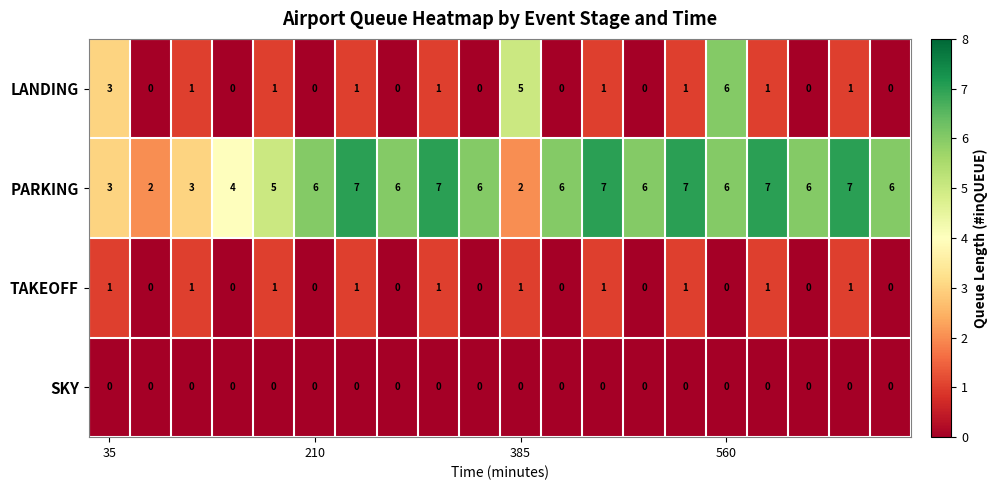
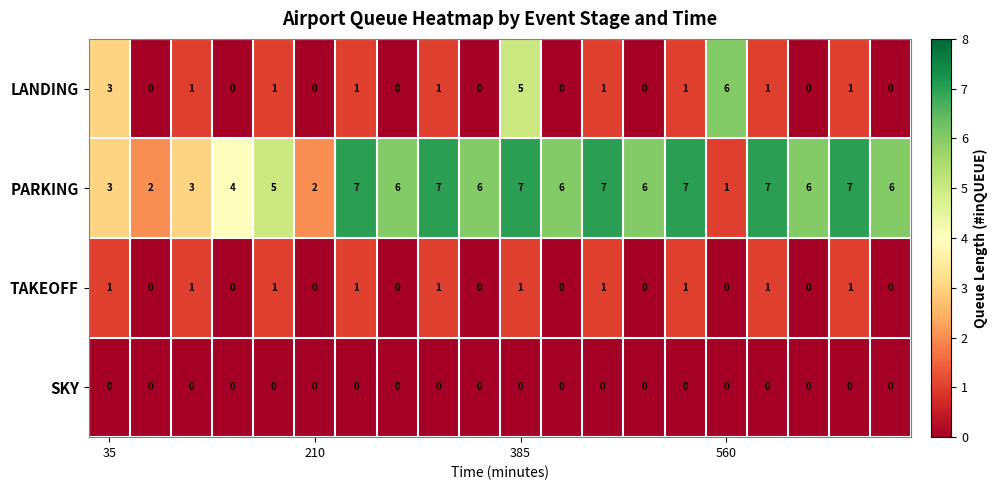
PARKING, 210: 6 -> 2
PARKING, 385: 2 -> 7
PARKING, 560: 6 -> 1
